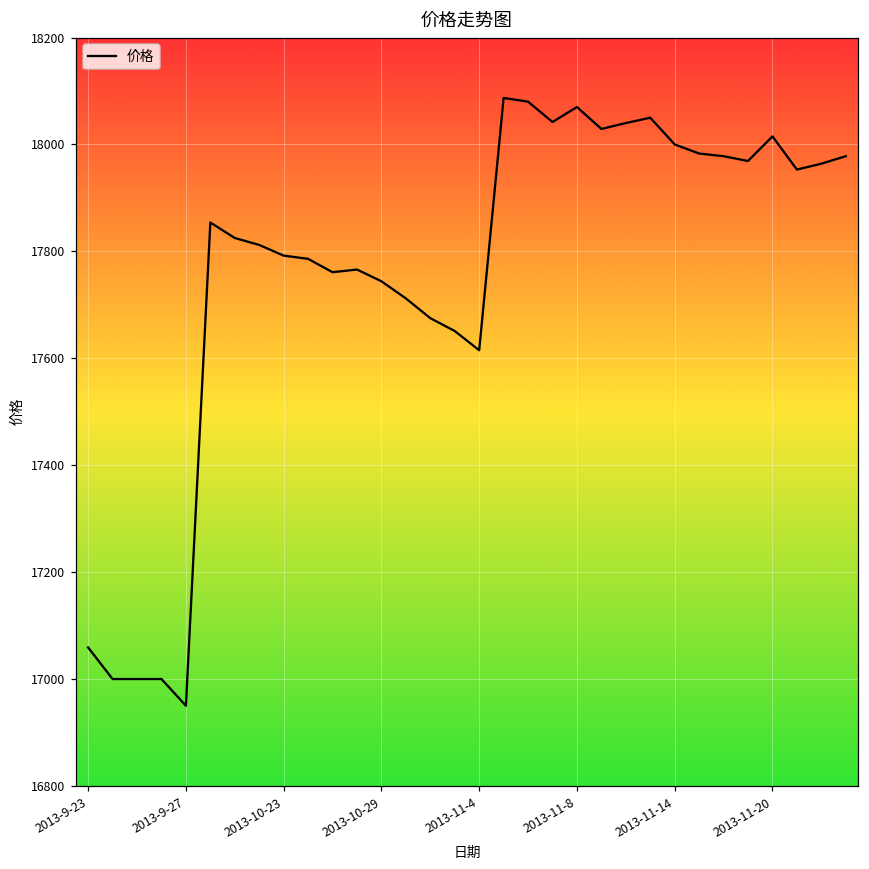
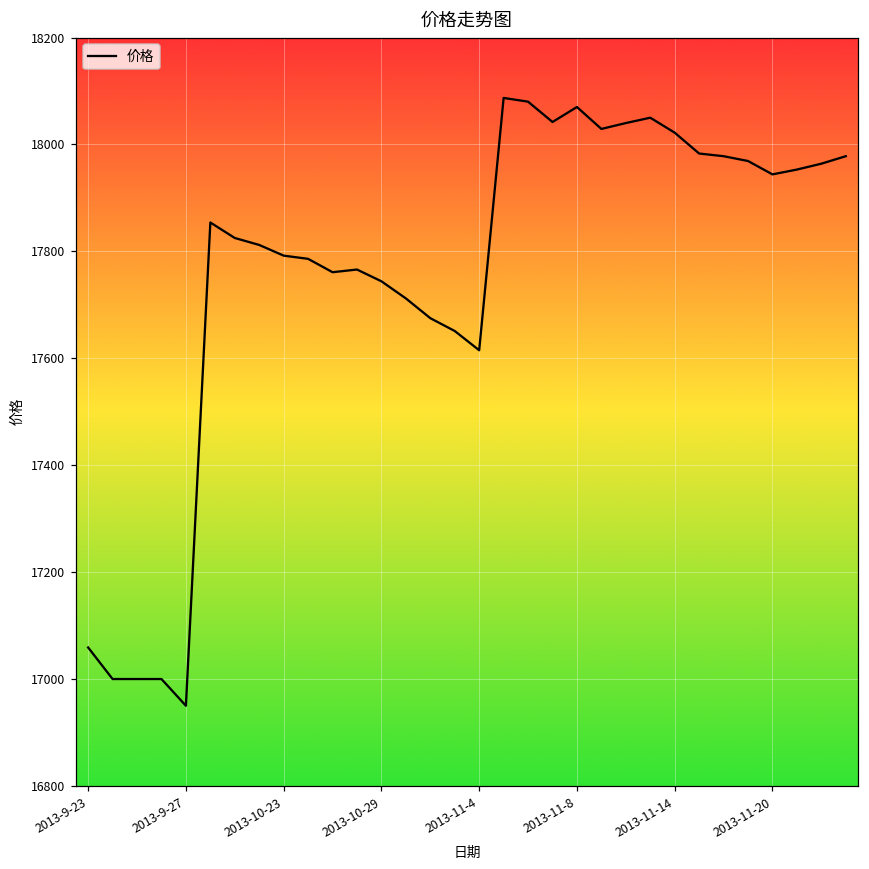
2013-11-14: 18000 -> 18020
2013-11-20: 18020 -> 17940
